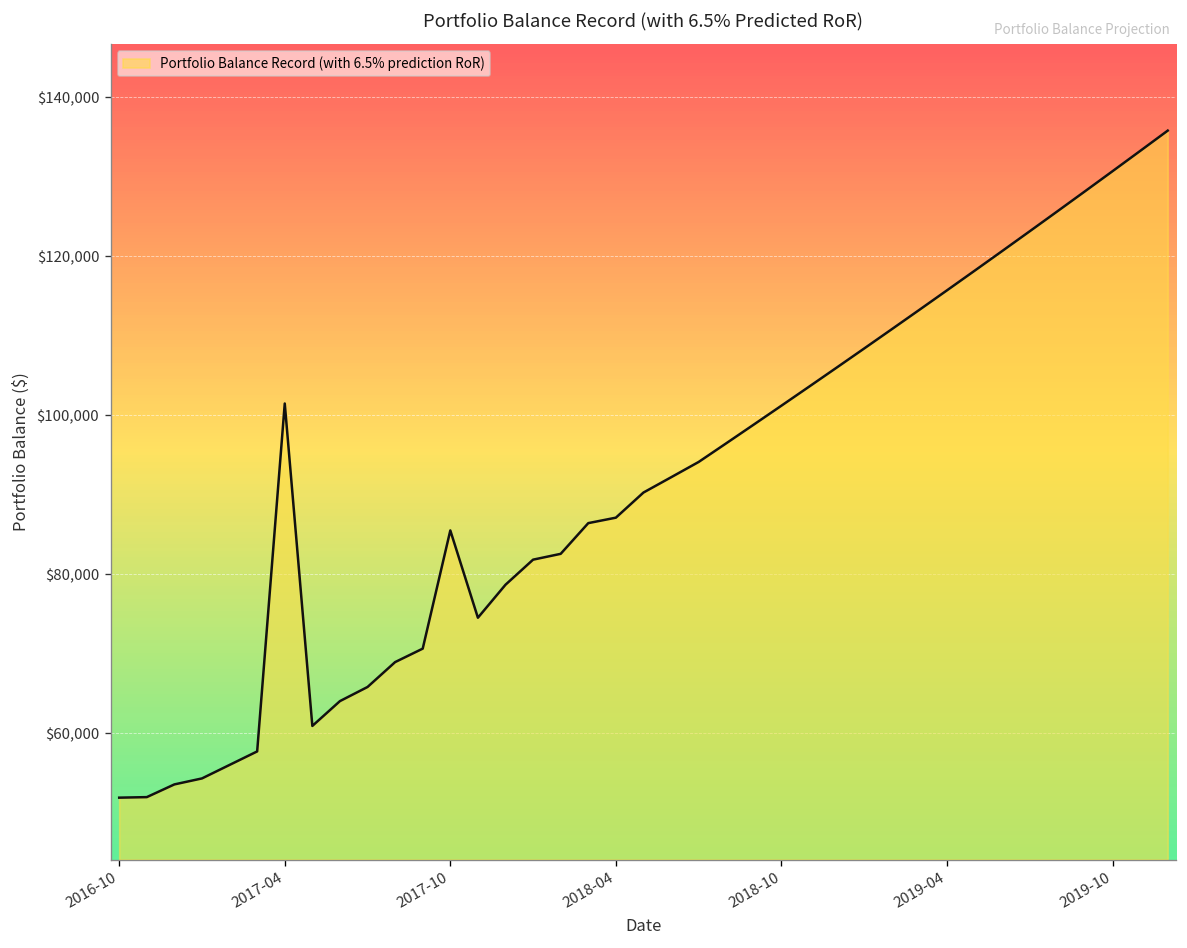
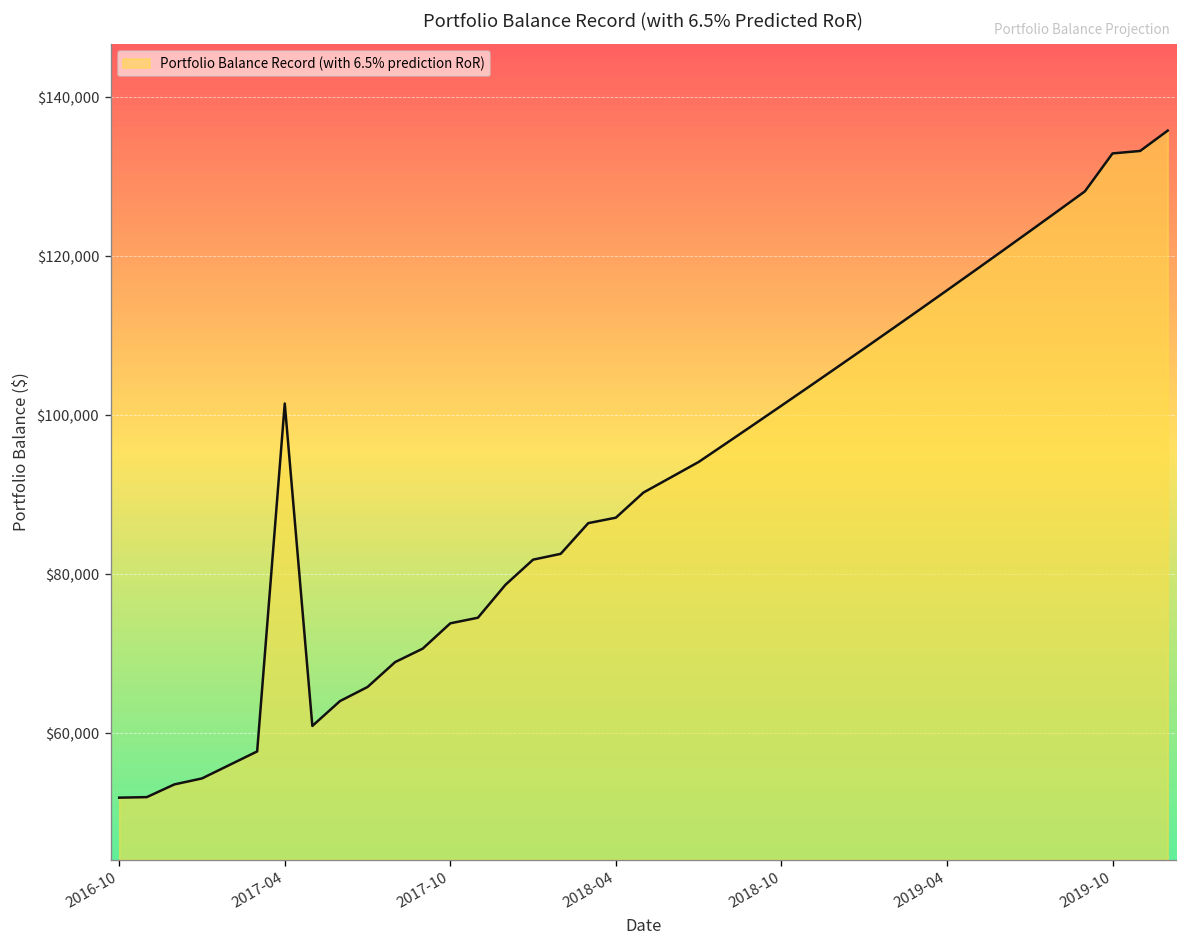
2017-10: $86,000 -> $74,000
2019-10: $131,000 -> $133,000
